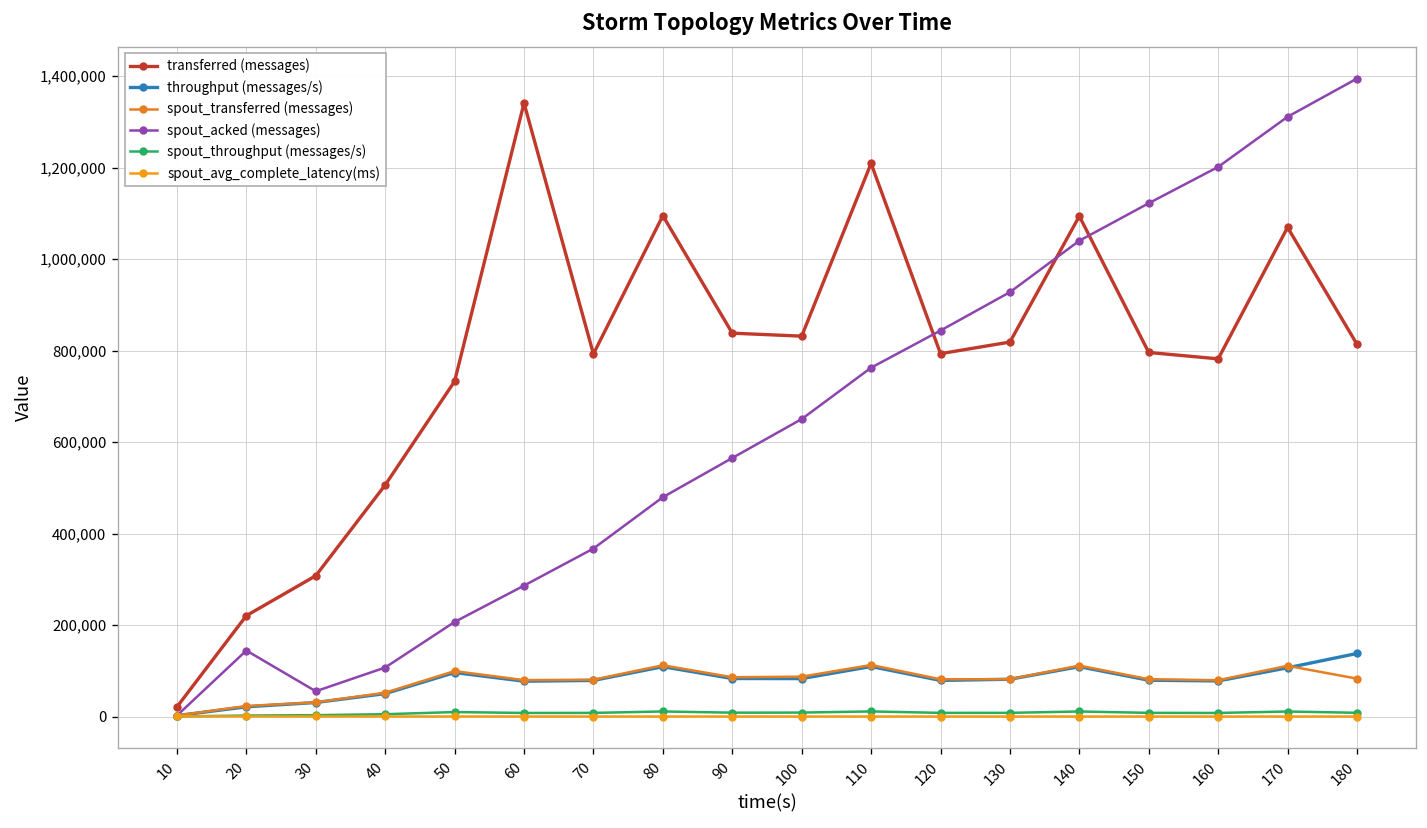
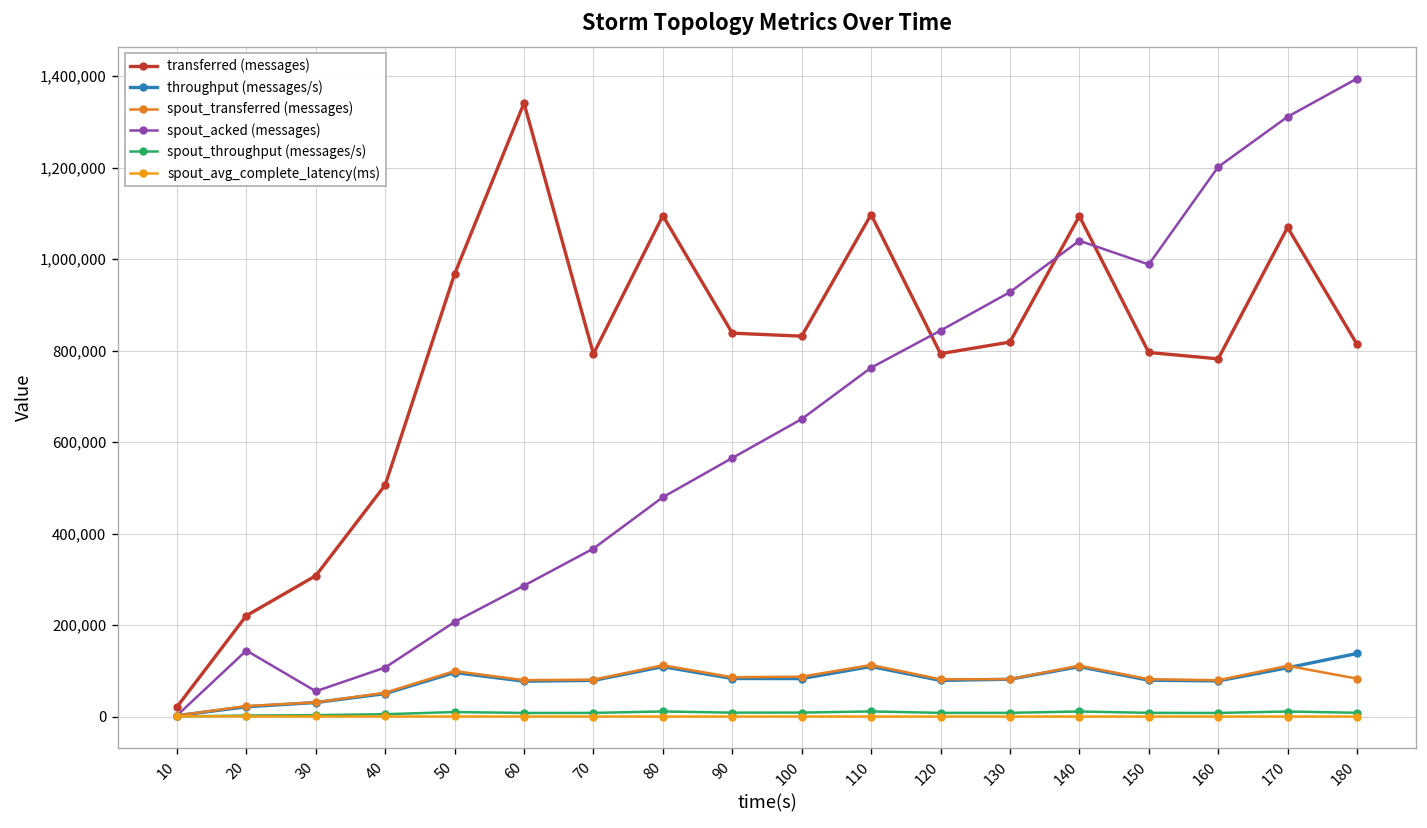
transferred (messages), 50: 730,000 -> 970,000
transferred (messages), 110: 1,210,000 -> 1,100,000
spout_acked (messages), 150: 1,120,000 -> 990,000
